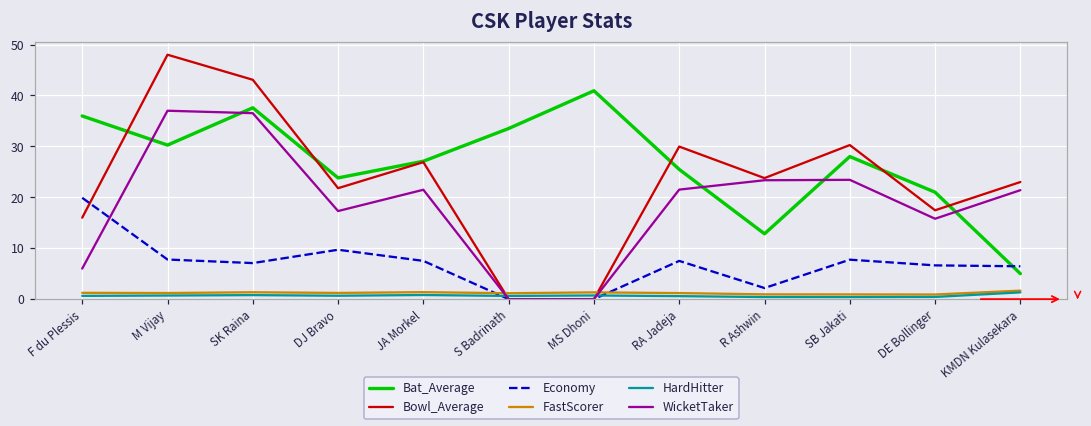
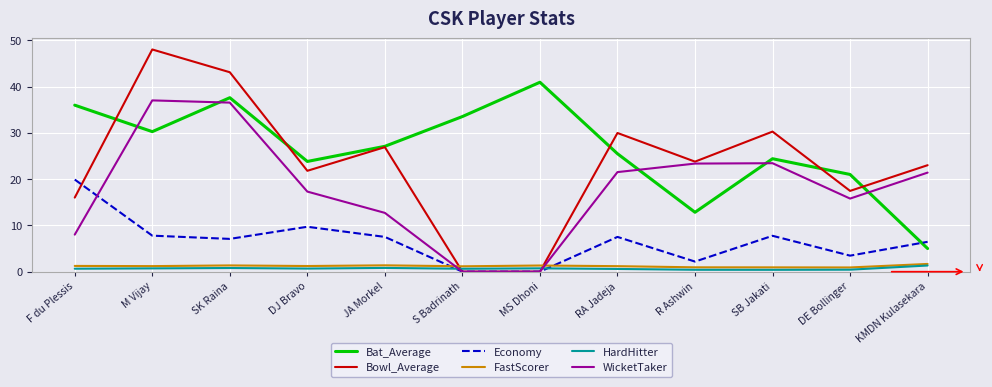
WicketTaker, F du Plessis: 6 -> 8
WicketTaker, JA Morkel: 21 -> 13
Bat_Average, SB Jakati: 28 -> 24
Economy, DE Bollinger: 7 -> 3
